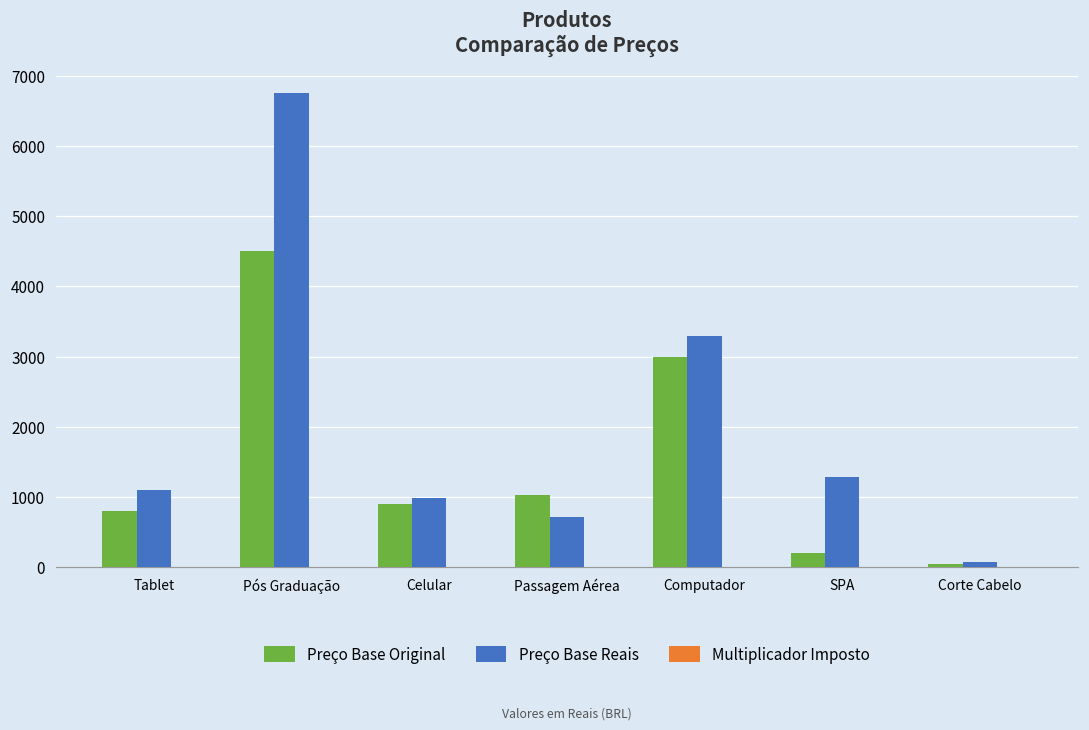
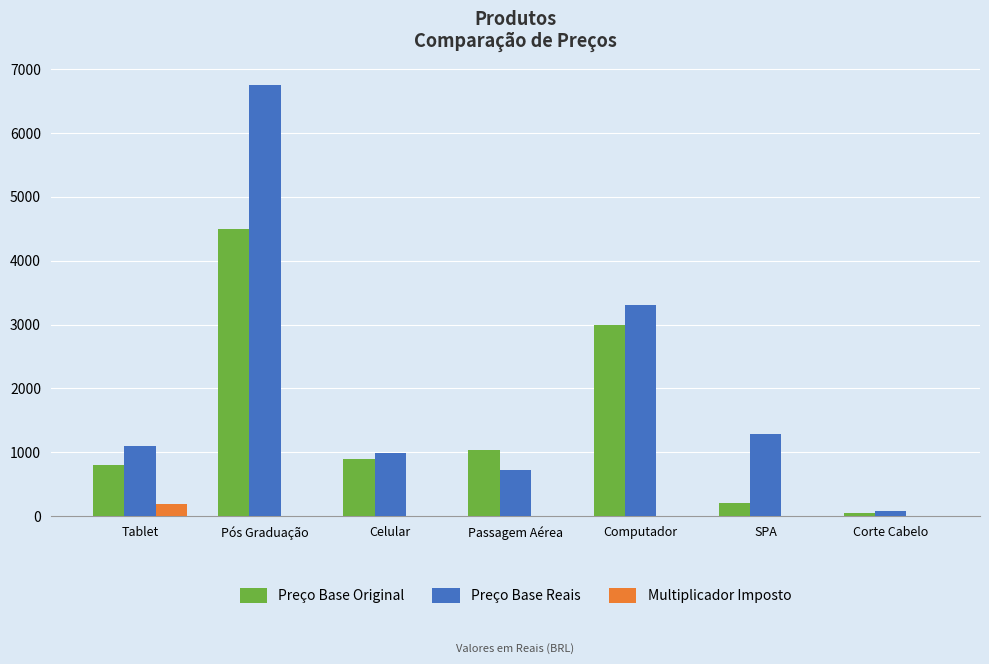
Multiplicador Imposto, Tablet: 0 -> 200
